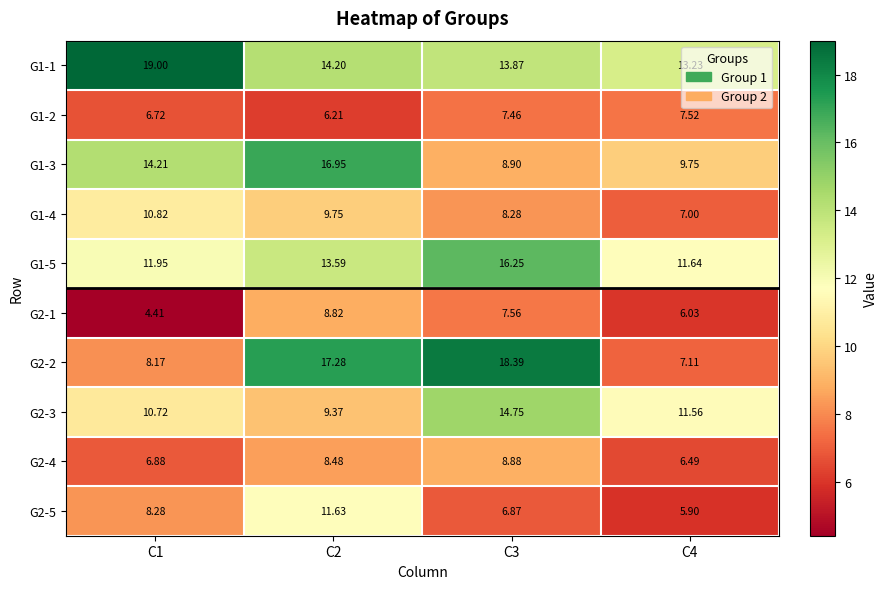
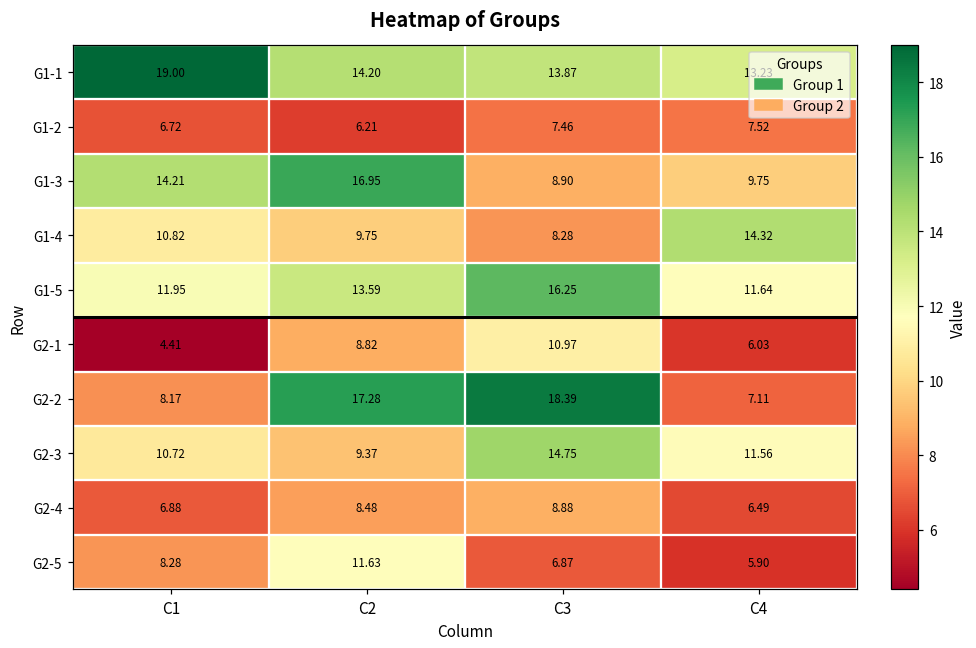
G1-4, C4: 7.00 -> 14.32
G2-1, C3: 7.56 -> 10.97
